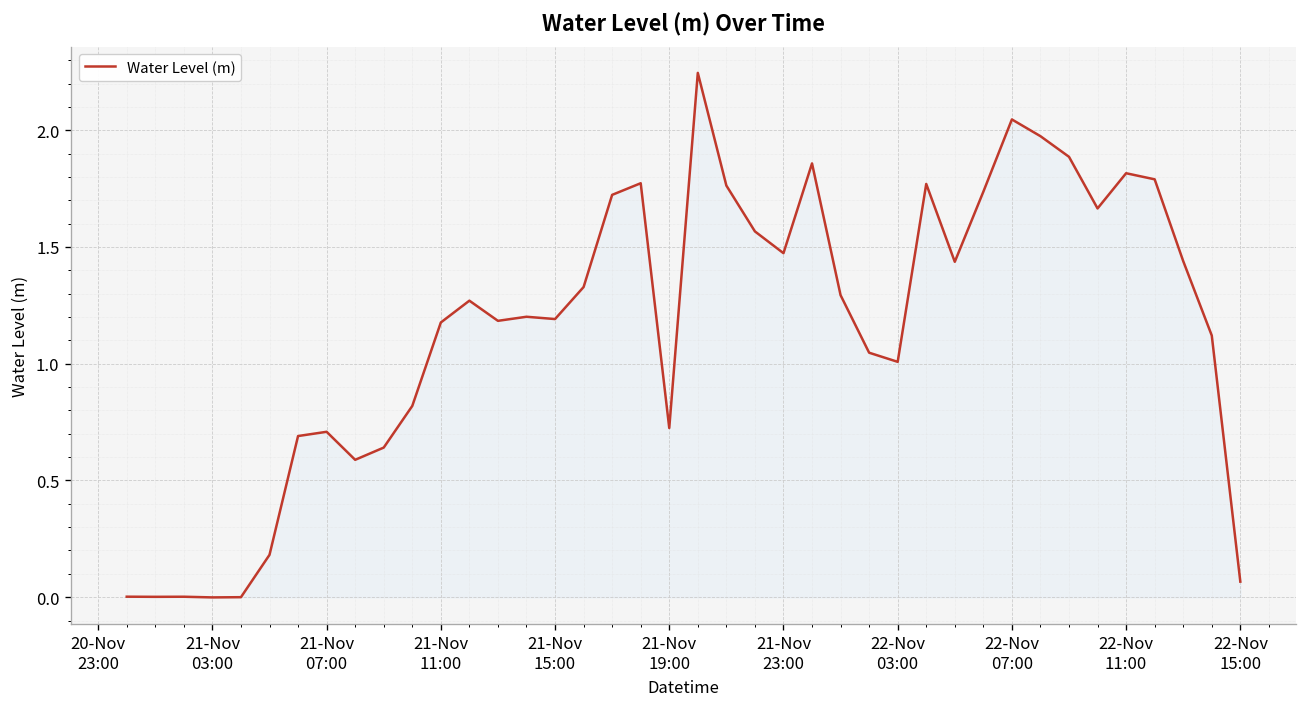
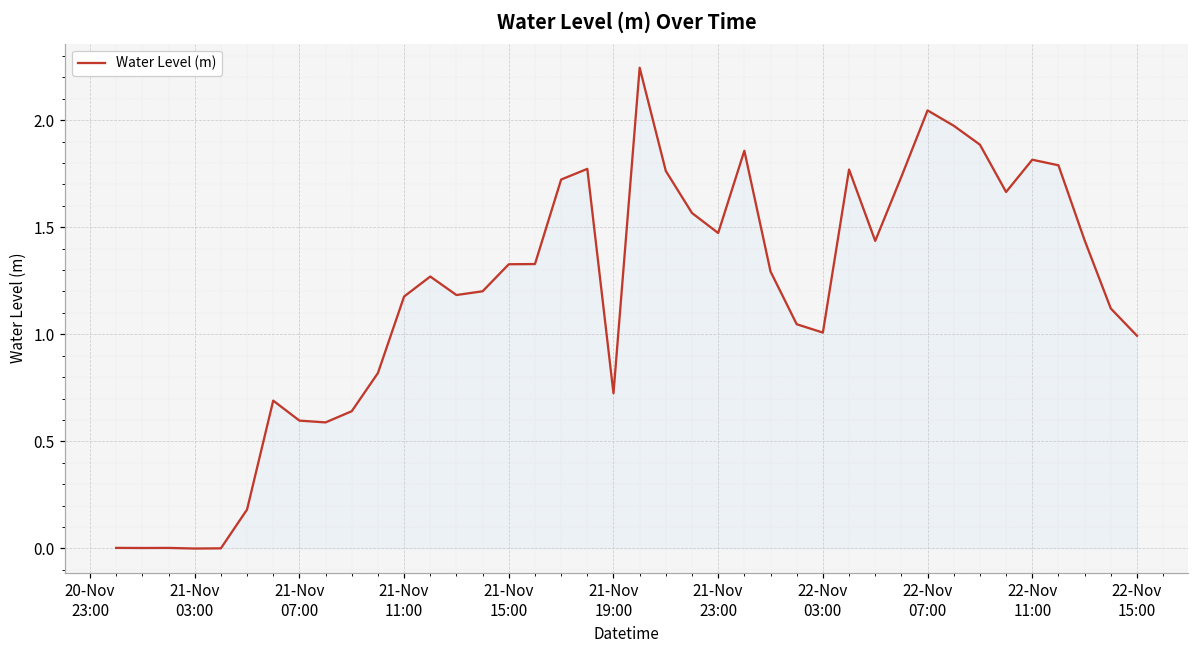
Water Level (m), 21-Nov 07:00: 0.71 -> 0.60
Water Level (m), 21-Nov 15:00: 1.19 -> 1.33
Water Level (m), 22-Nov 15:00: 0.07 -> 0.99
